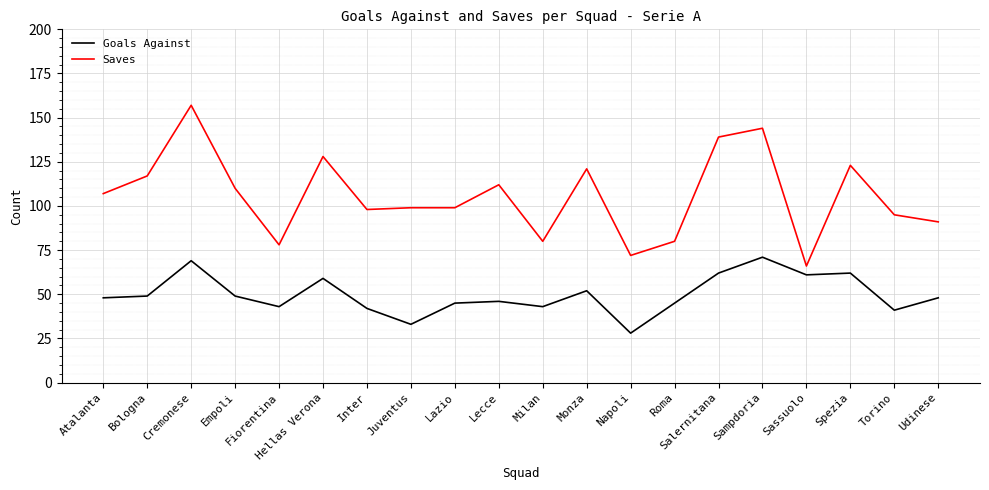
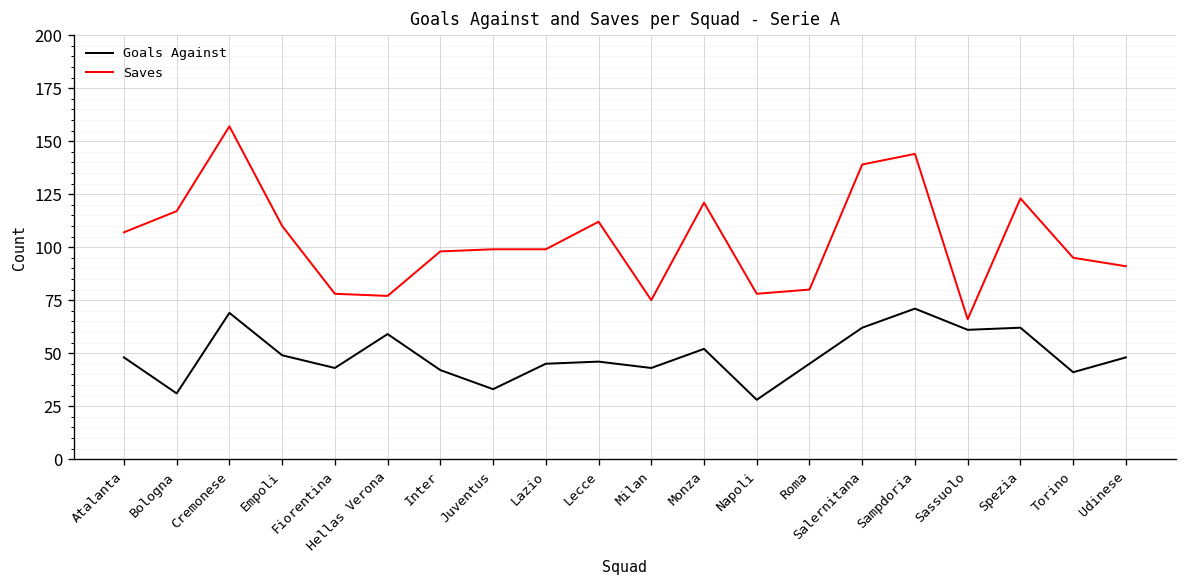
Goals Against, Bologna: 49 -> 31
Saves, Hellas Verona: 128 -> 77
Saves, Milan: 80 -> 75
Saves, Napoli: 72 -> 78
